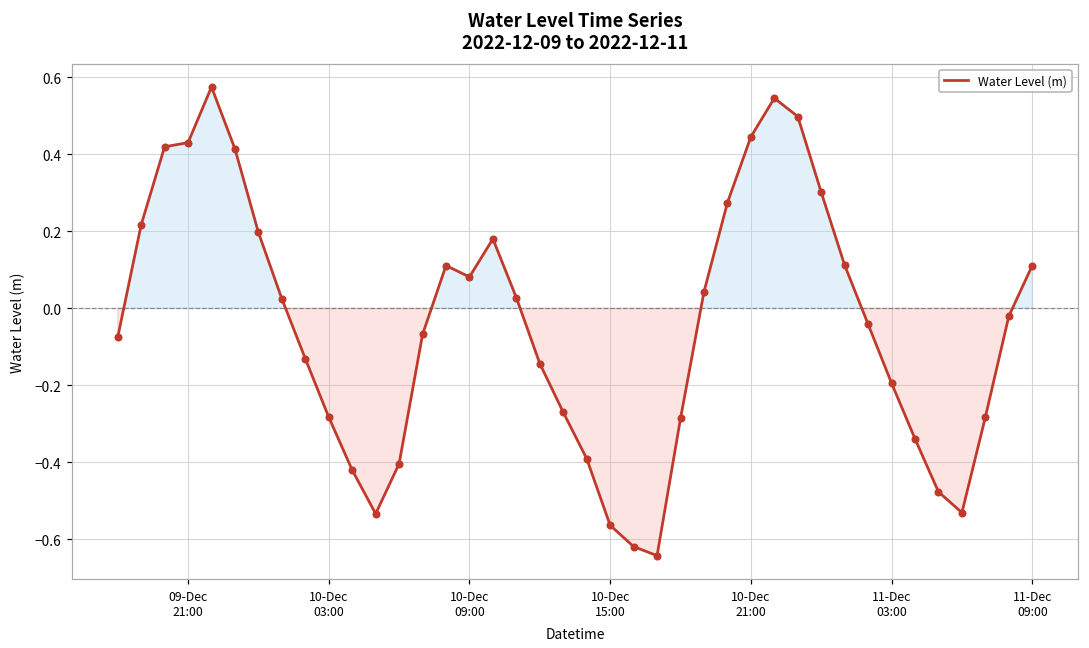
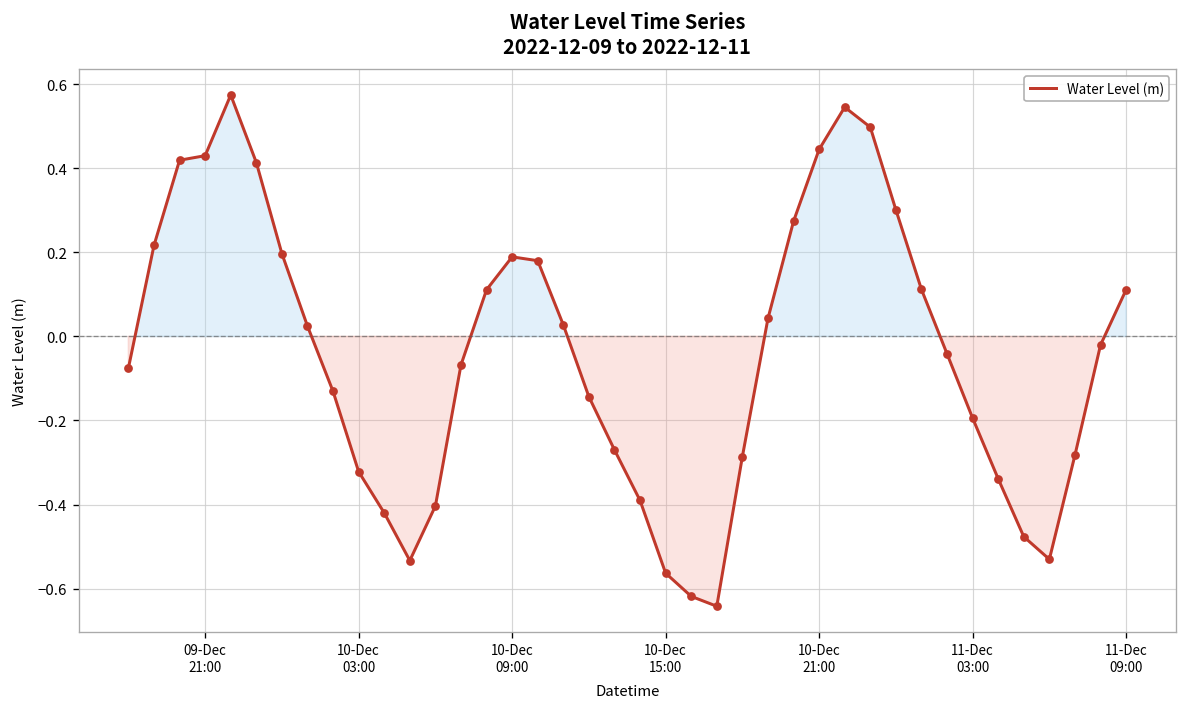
10-Dec 03:00: -0.28 -> -0.32
10-Dec 09:00: 0.08 -> 0.19
